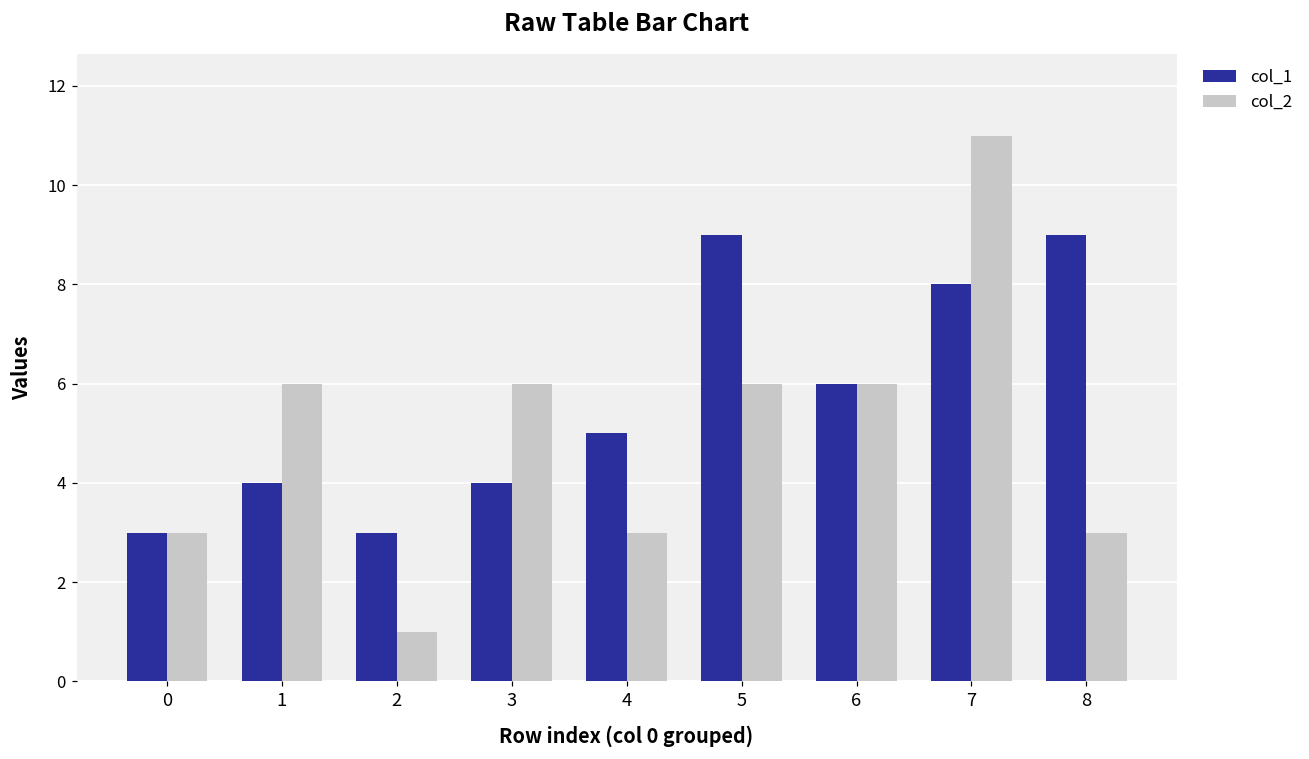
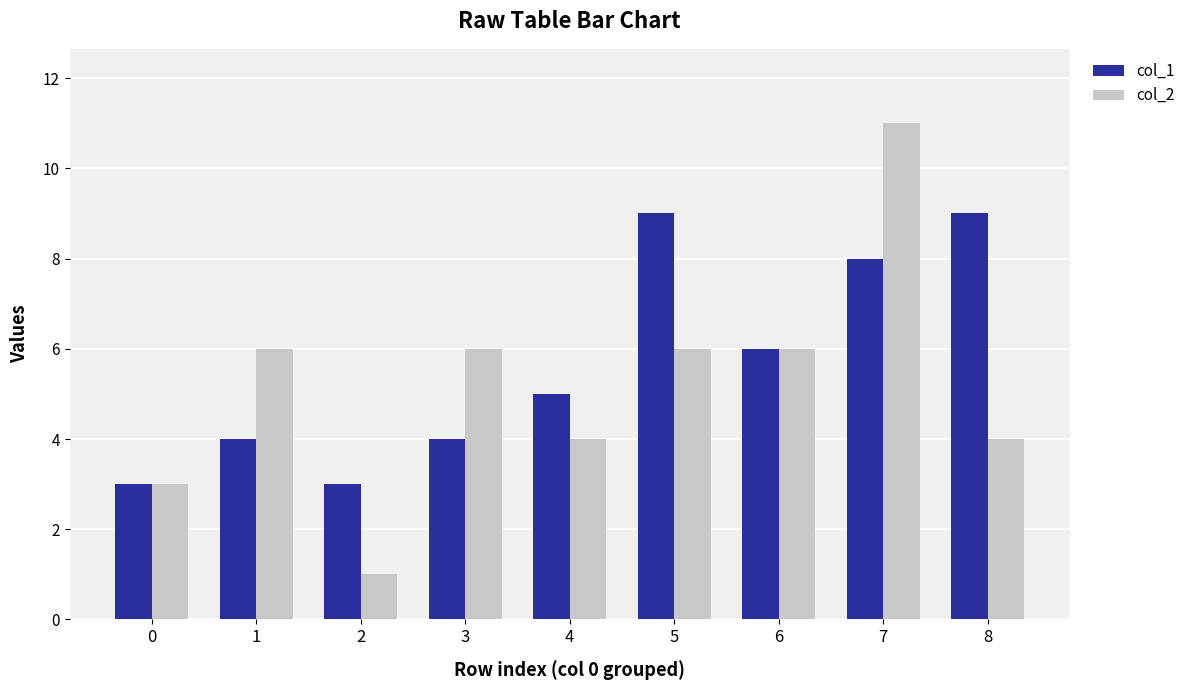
col_2, 4: 3 -> 4
col_2, 8: 3 -> 4
